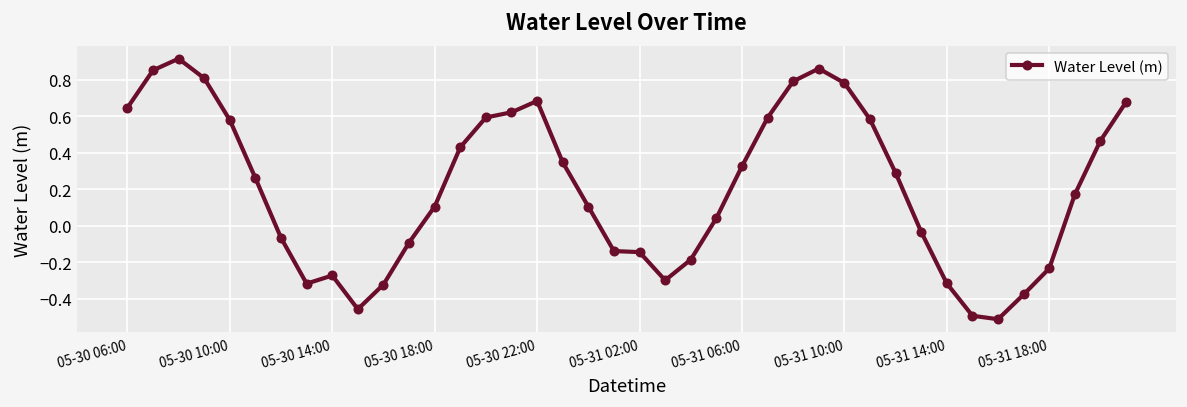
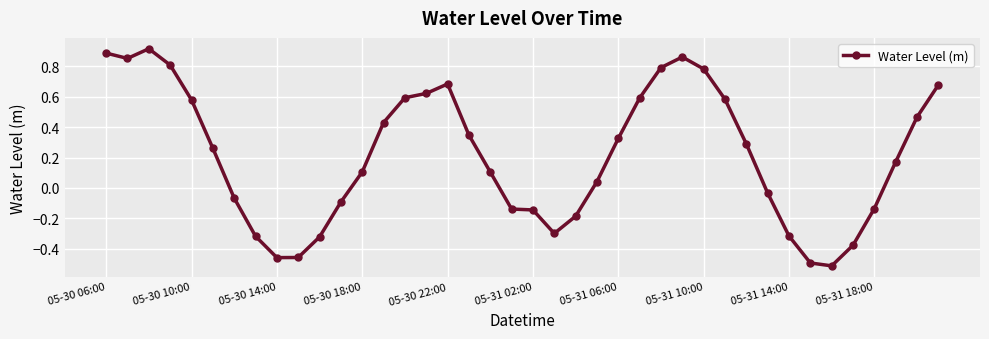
05-30 06:00: 0.65 -> 0.89
05-30 14:00: -0.27 -> -0.46
05-31 18:00: -0.23 -> -0.14
